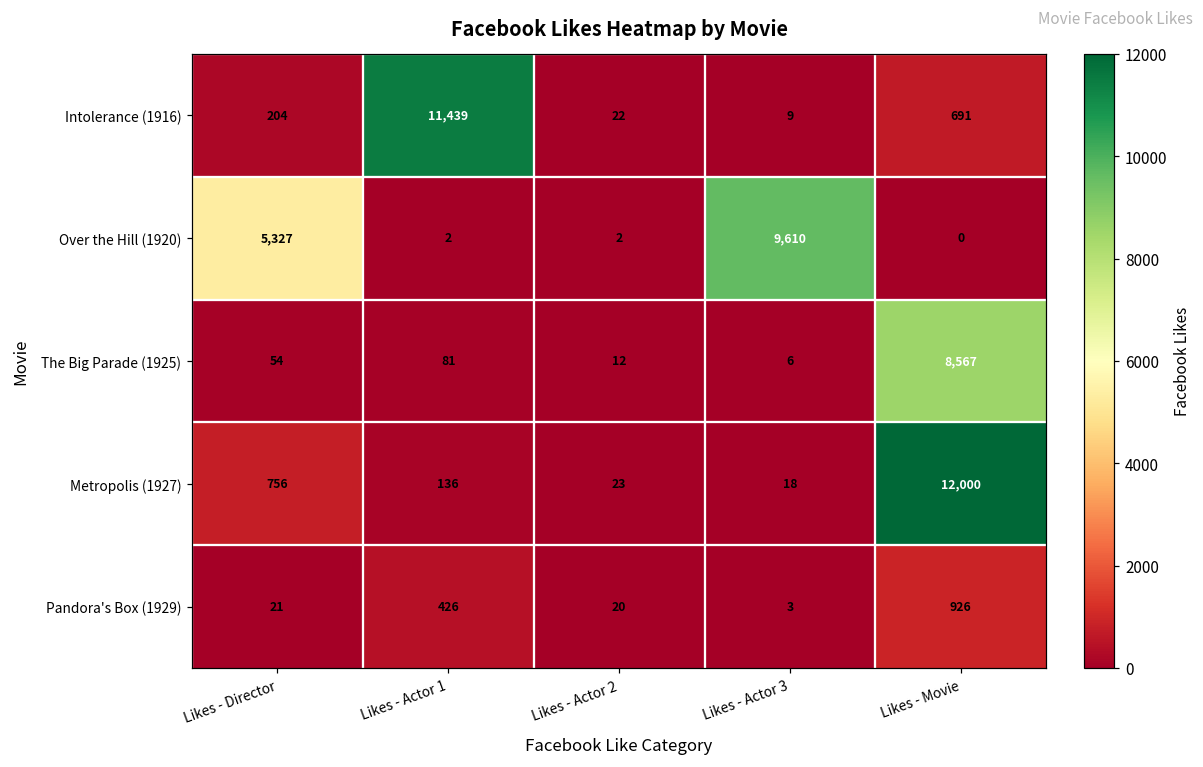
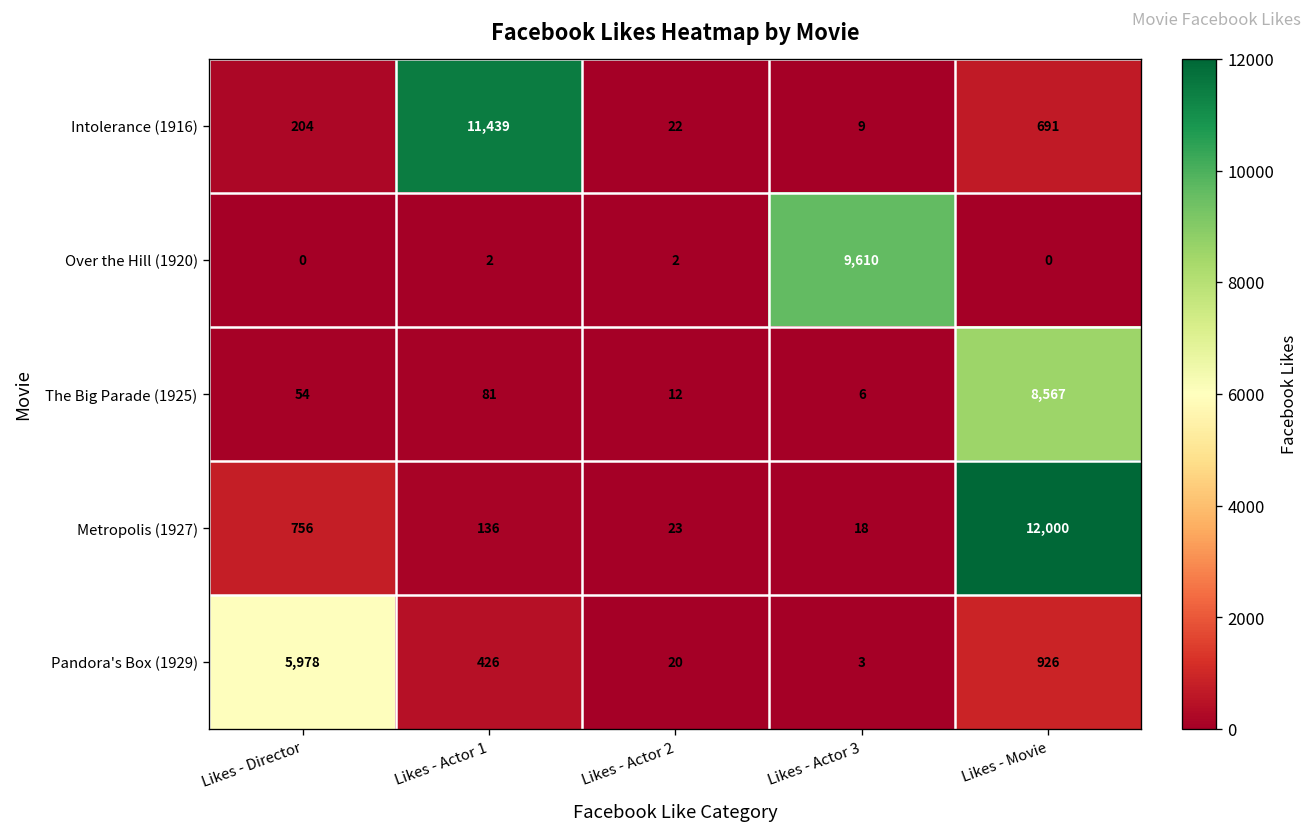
Over the Hill (1920), Likes - Director: 5,327 -> 0
Pandora's Box (1929), Likes - Director: 21 -> 5,978
